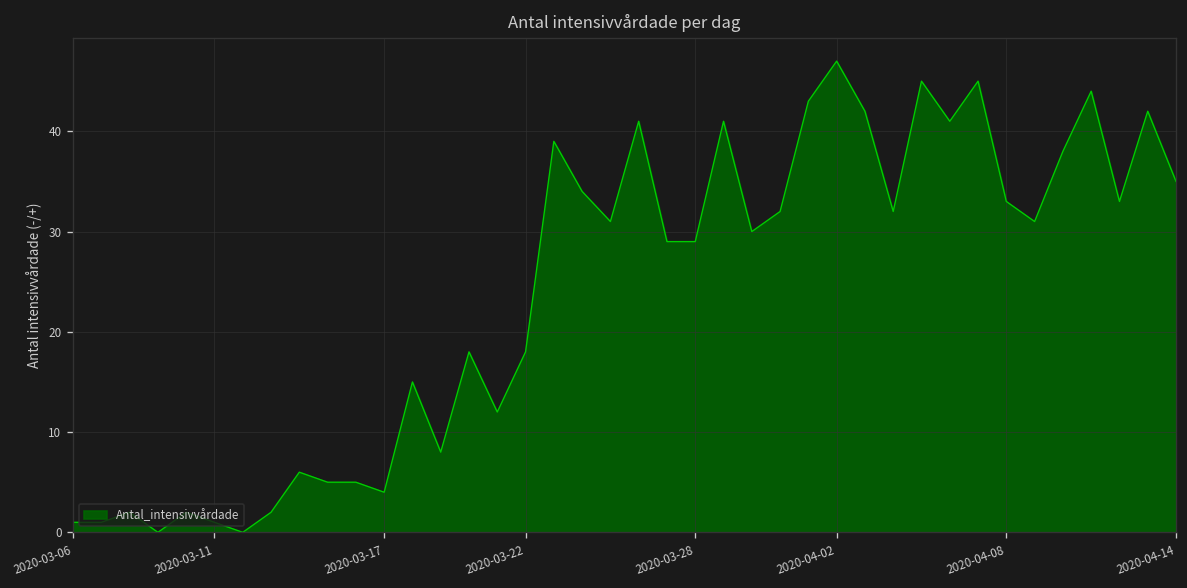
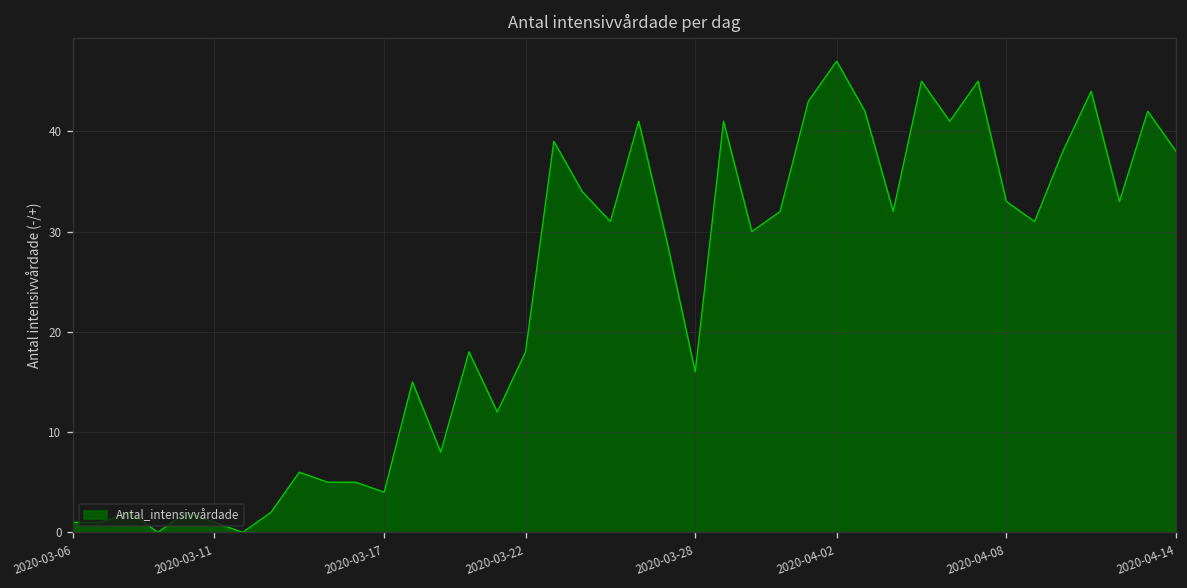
2020-03-28: 29 -> 16
2020-04-14: 35 -> 38
